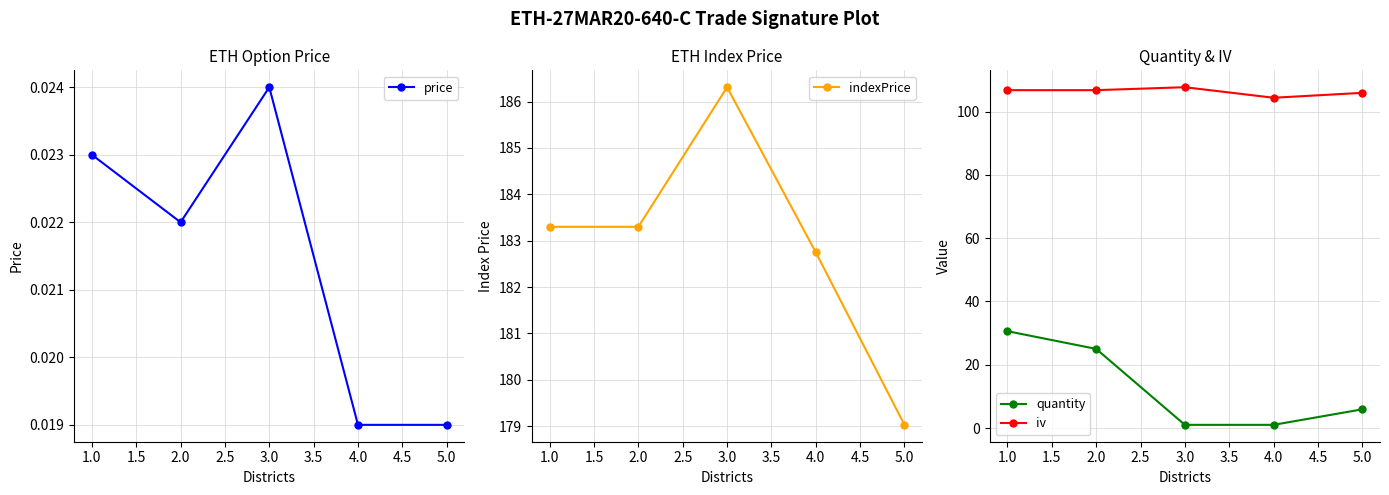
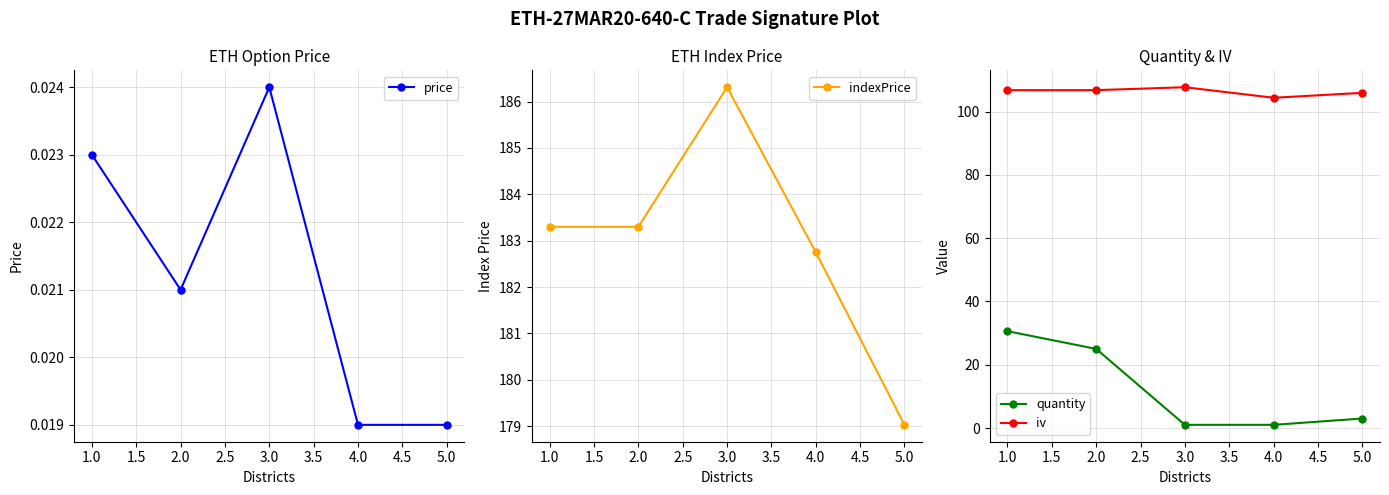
ETH Option Price, 2.0: 0.022 -> 0.021
Quantity & IV, quantity, 5.0: 6 -> 3
